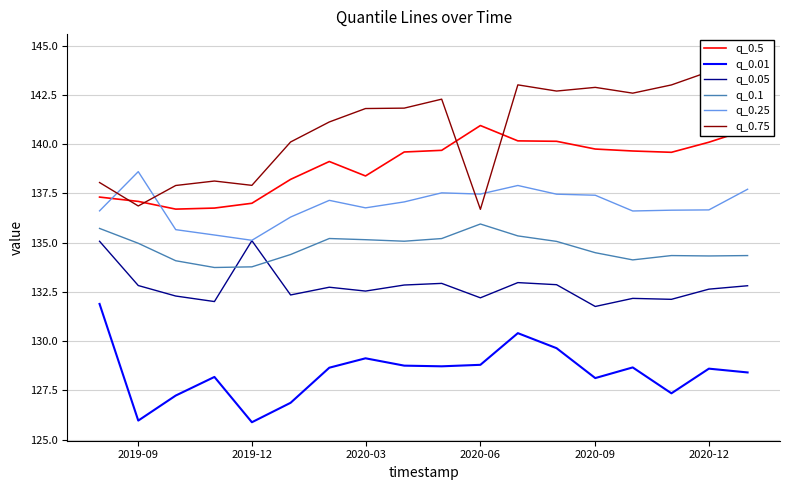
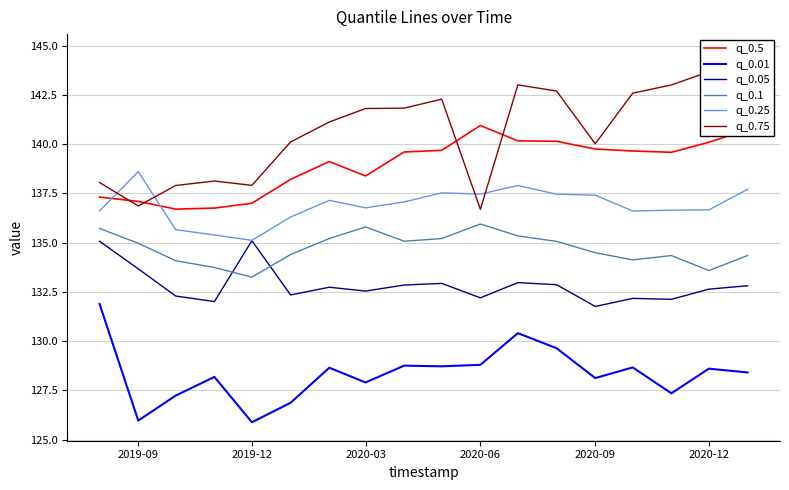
q_0.05, 2019-09: 132.8 -> 133.7
q_0.1, 2019-12: 133.8 -> 133.3
q_0.01, 2020-03: 129.1 -> 127.9
q_0.1, 2020-03: 135.2 -> 135.8
q_0.75, 2020-09: 142.9 -> 140.0
q_0.1, 2020-12: 134.3 -> 133.6
